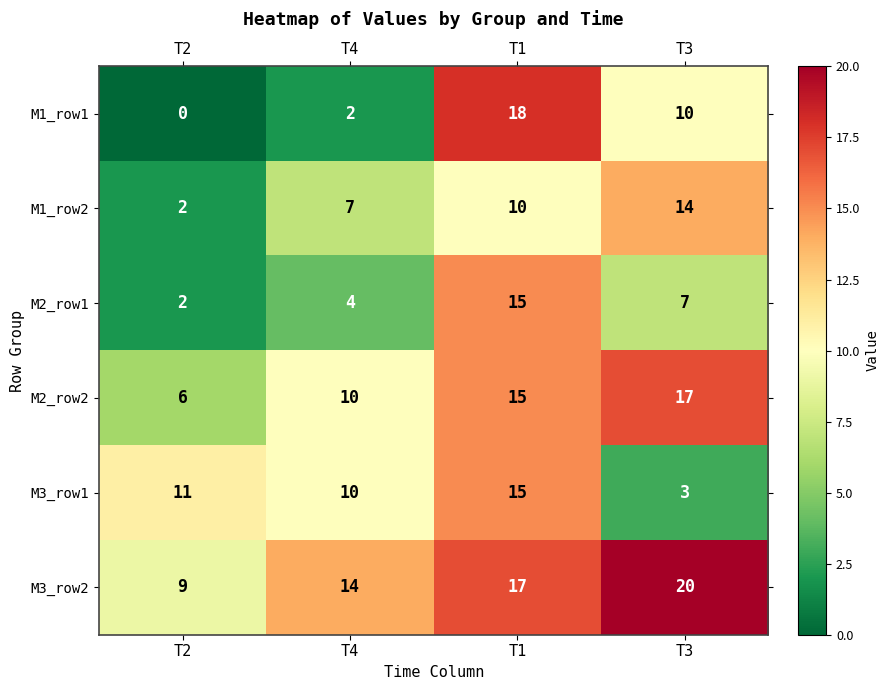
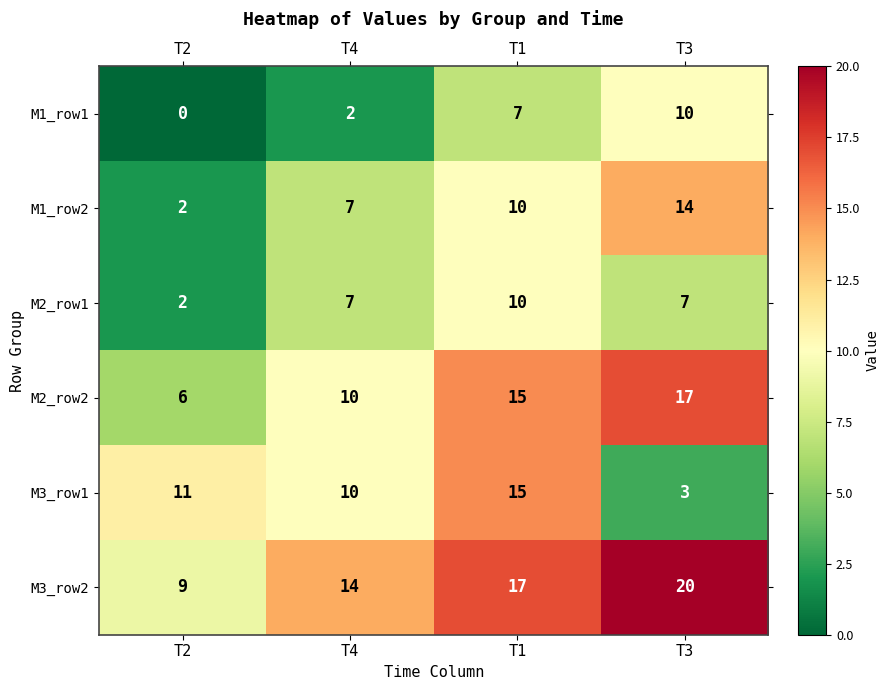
M1_row1, T1: 18 -> 7
M2_row1, T4: 4 -> 7
M2_row1, T1: 15 -> 10
